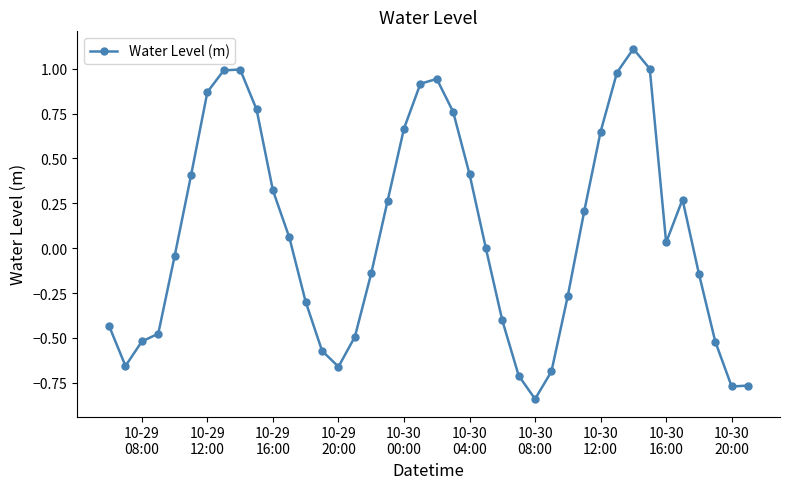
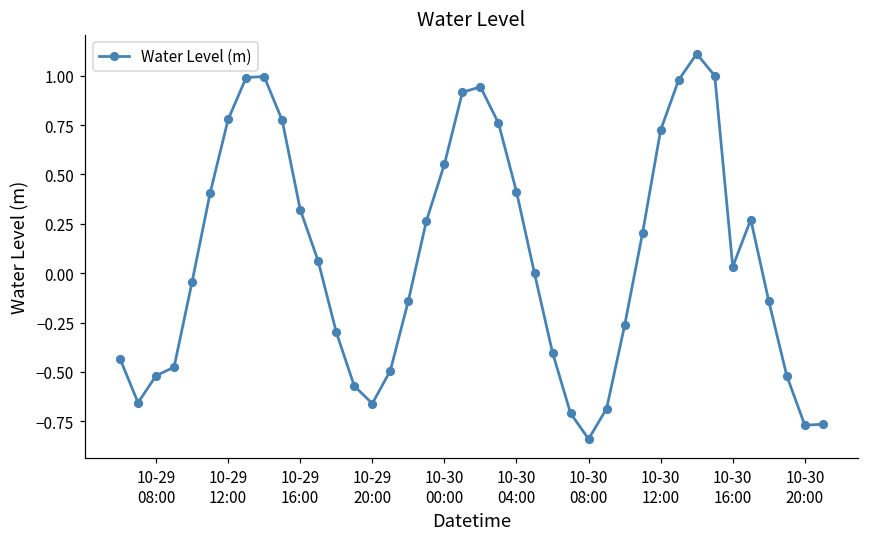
10-29 12:00: 0.87 -> 0.78
10-30 00:00: 0.67 -> 0.55
10-30 12:00: 0.65 -> 0.72
